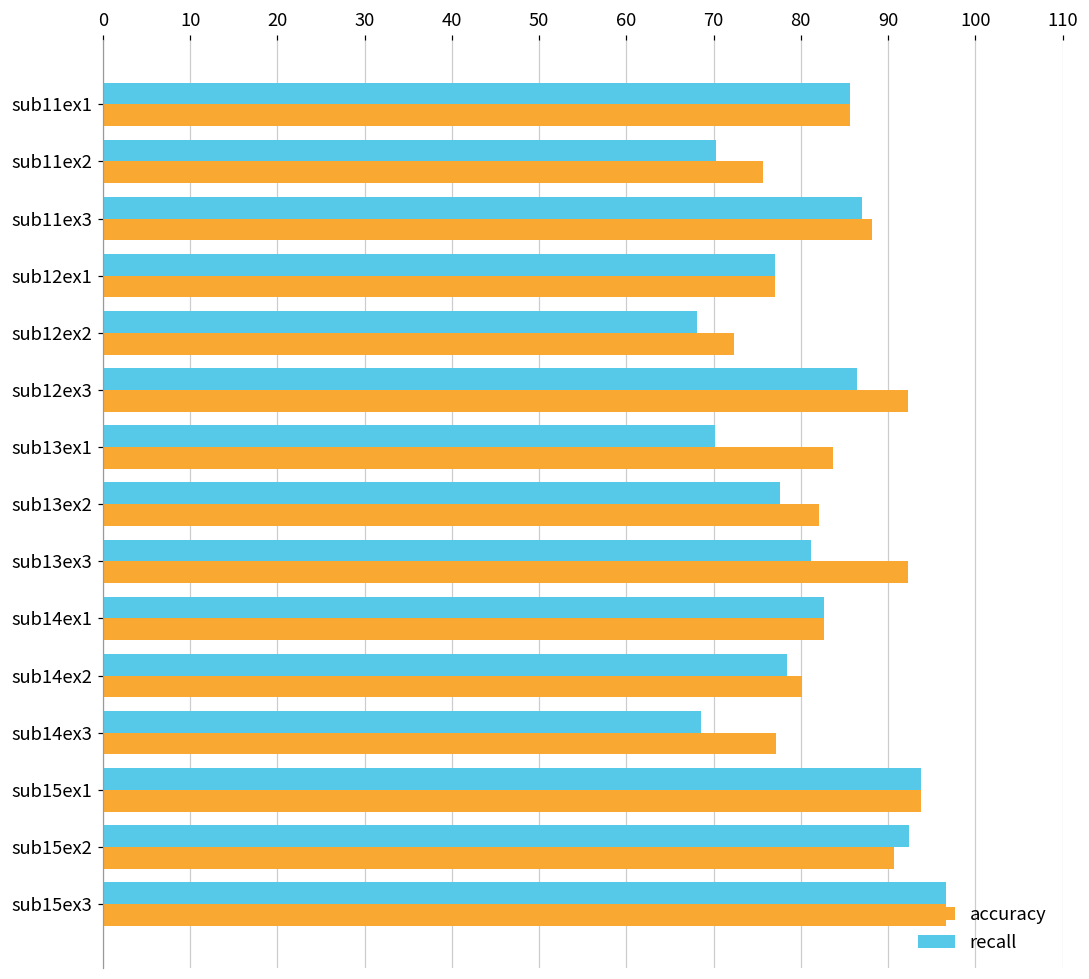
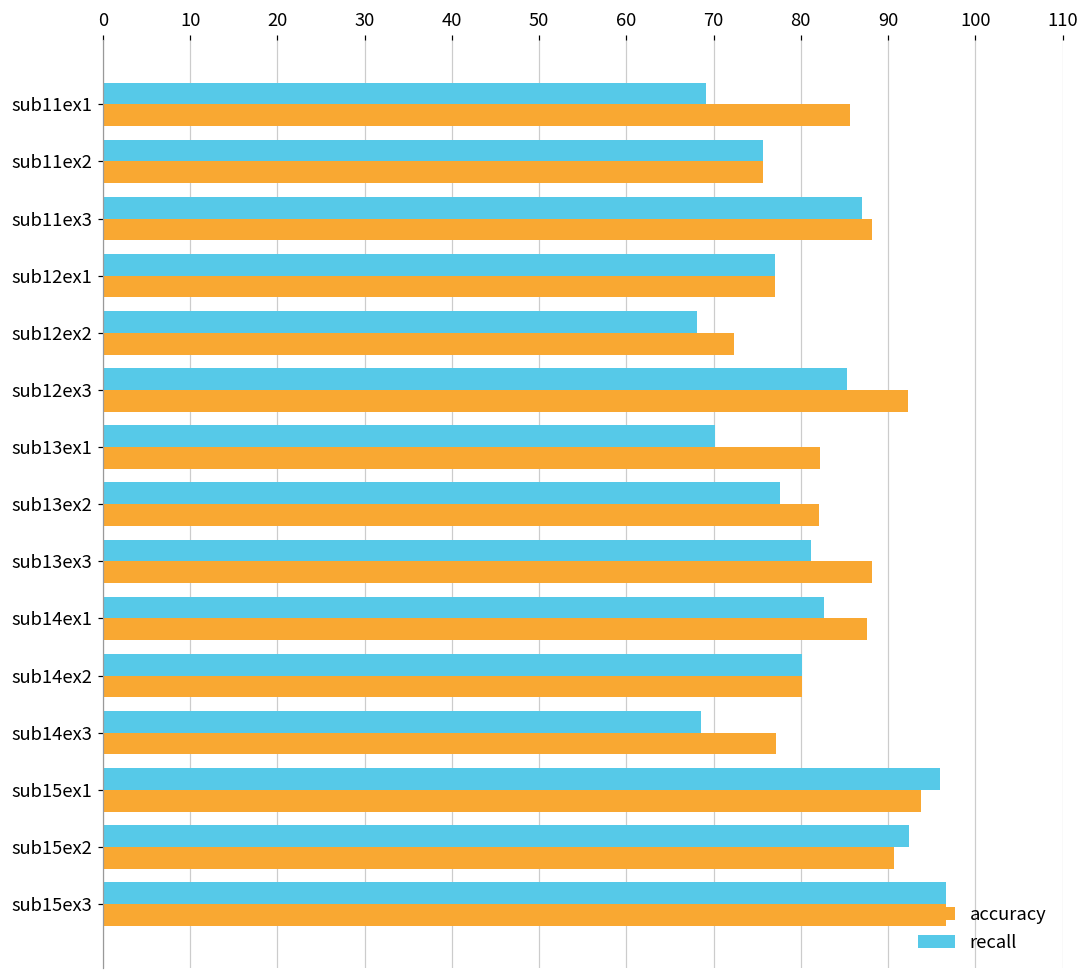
recall, sub11ex1: 86 -> 69
recall, sub11ex2: 70 -> 76
recall, sub12ex3: 86 -> 85
accuracy, sub13ex1: 84 -> 82
accuracy, sub13ex3: 92 -> 88
accuracy, sub14ex1: 83 -> 88
recall, sub14ex2: 78 -> 80
recall, sub15ex1: 94 -> 96
